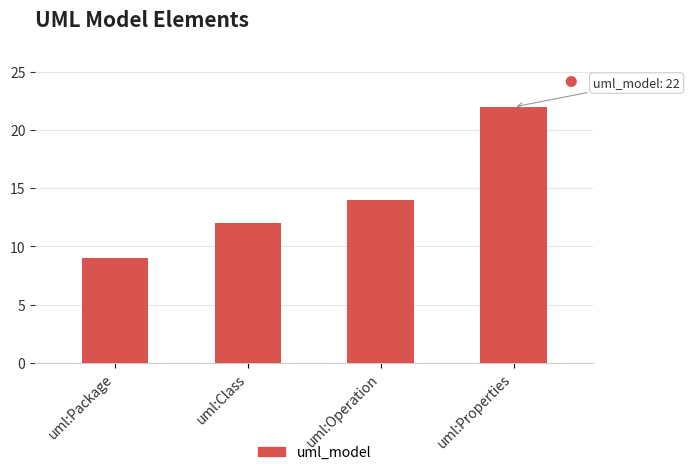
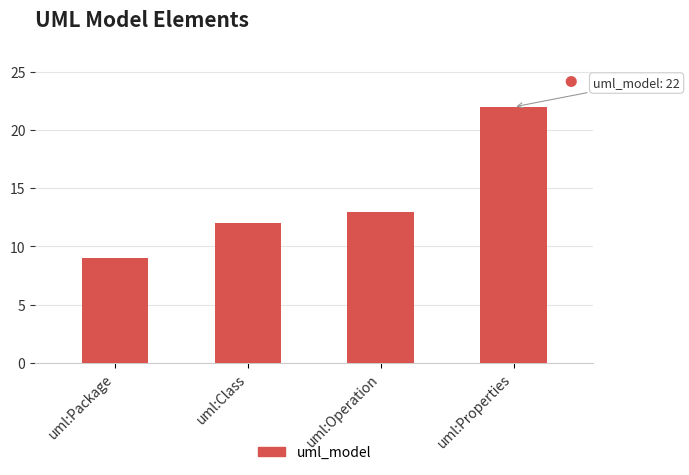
uml:Operation: 14 -> 13
